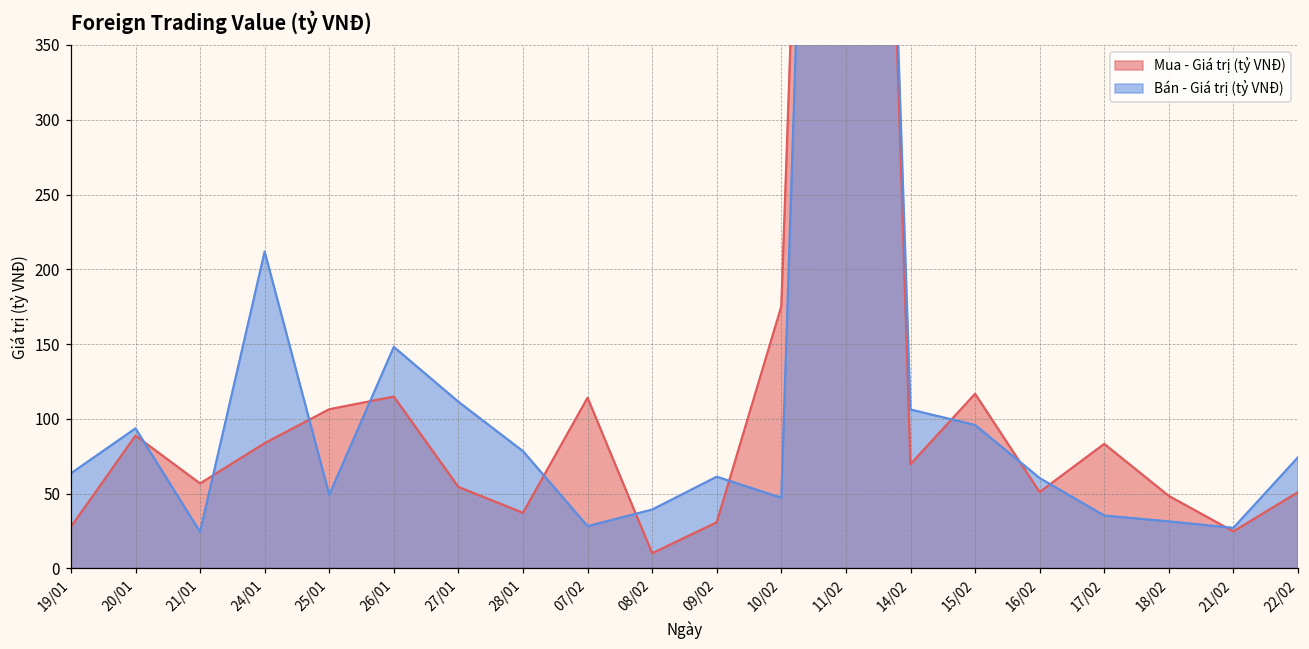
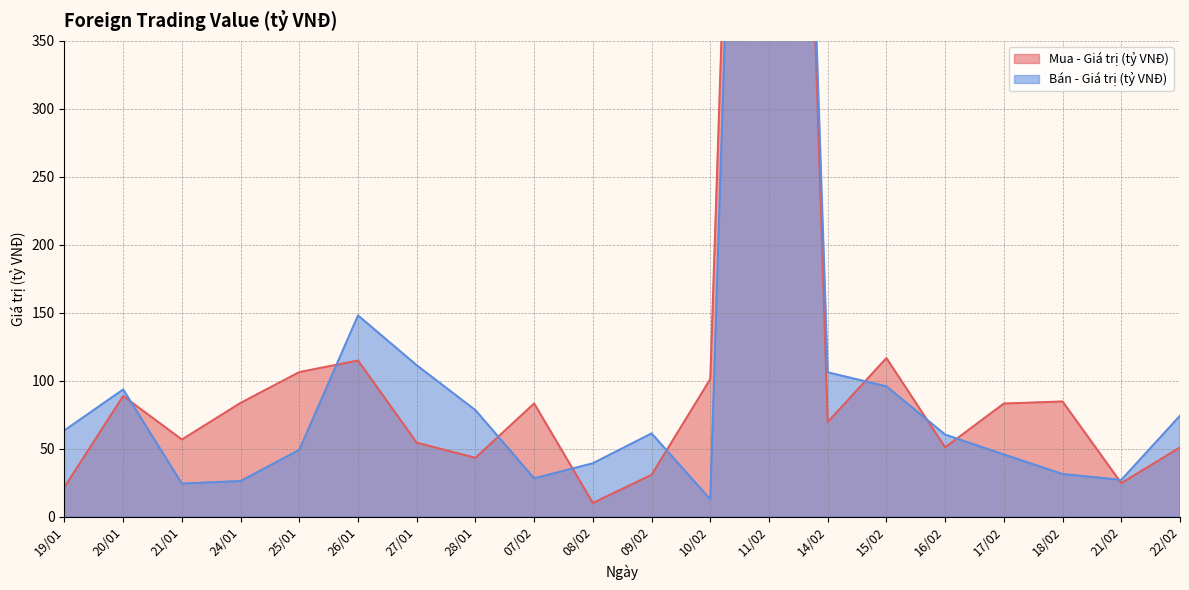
Mua - Giá trị (tỷ VNĐ), 19/01: 28 -> 22
Bán - Giá trị (tỷ VNĐ), 24/01: 212 -> 26
Mua - Giá trị (tỷ VNĐ), 28/01: 37 -> 43
Mua - Giá trị (tỷ VNĐ), 07/02: 114 -> 83
Mua - Giá trị (tỷ VNĐ), 10/02: 175 -> 101
Bán - Giá trị (tỷ VNĐ), 10/02: 47 -> 13
Bán - Giá trị (tỷ VNĐ), 17/02: 35 -> 46
Mua - Giá trị (tỷ VNĐ), 18/02: 48 -> 85
